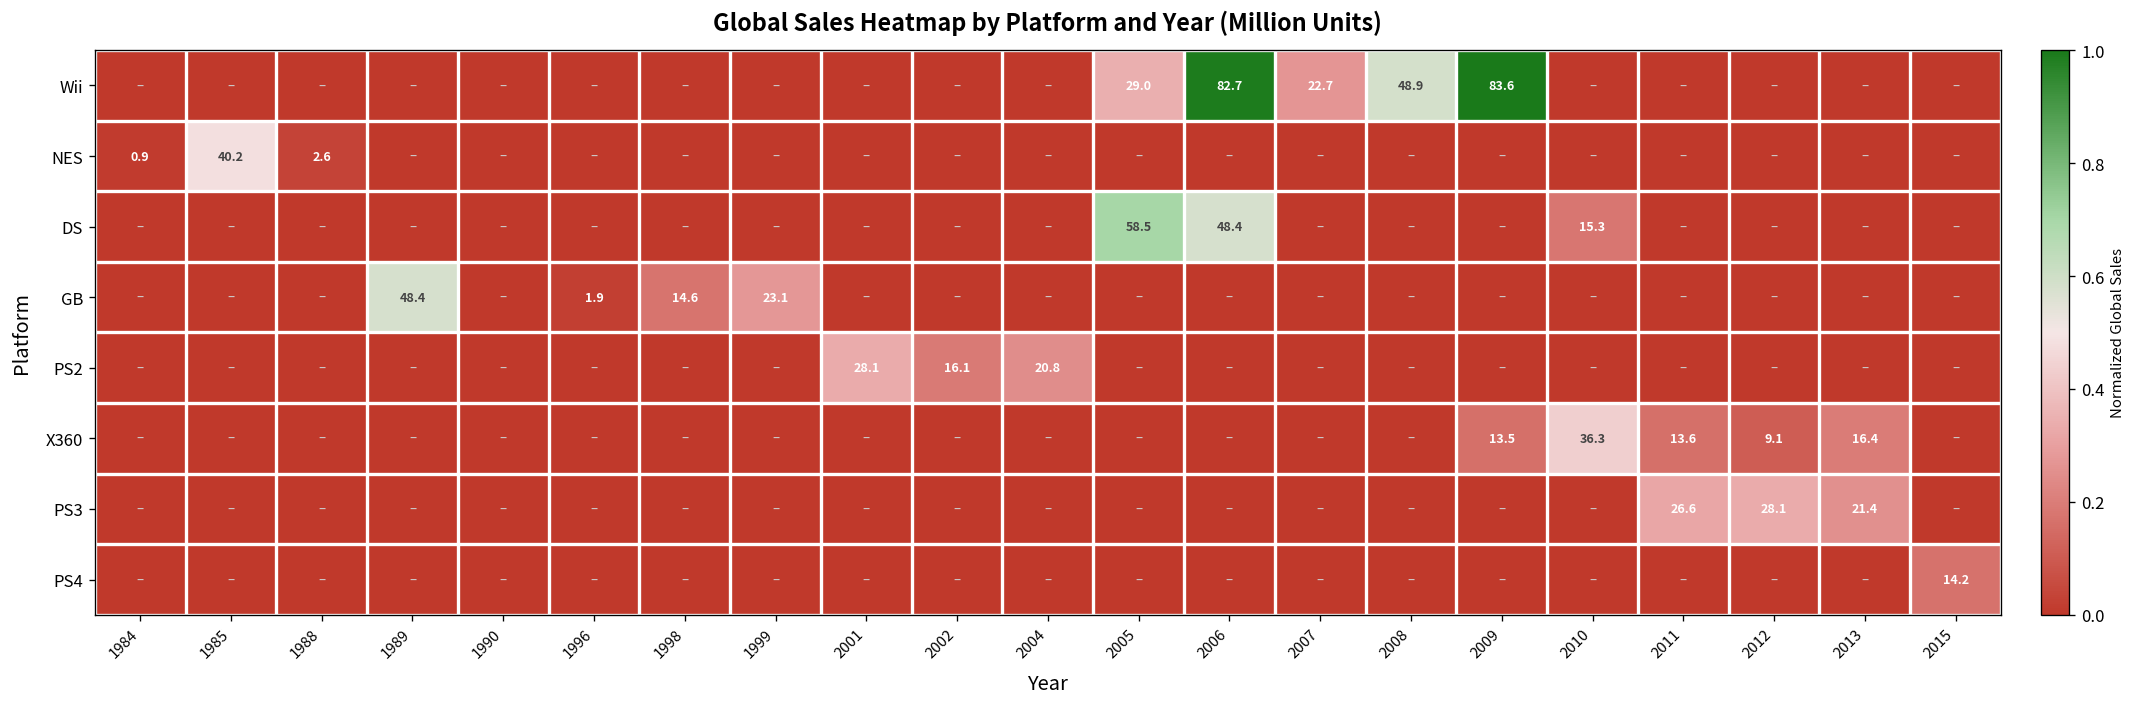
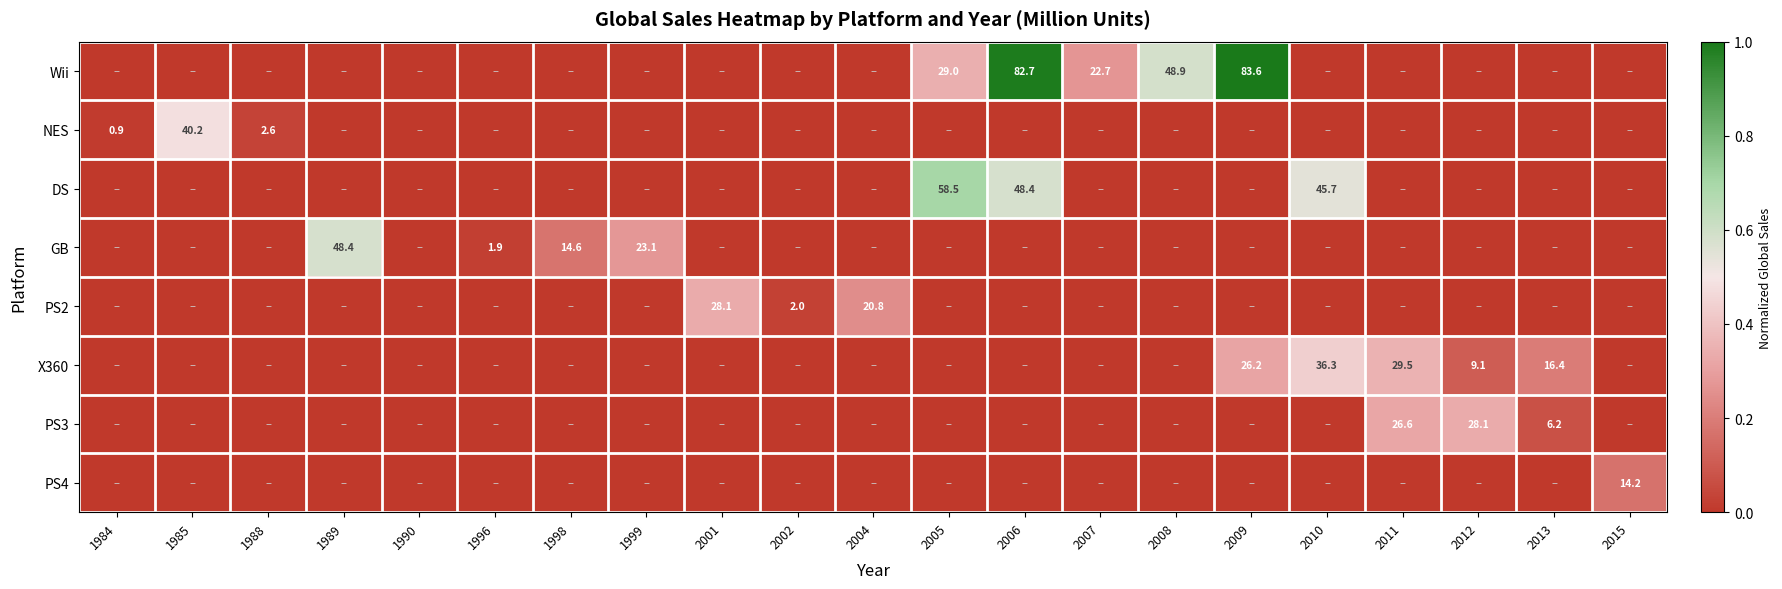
DS, 2010: 15.3 -> 45.7
PS2, 2002: 16.1 -> 2.0
X360, 2009: 13.5 -> 26.2
X360, 2011: 13.6 -> 29.5
PS3, 2013: 21.4 -> 6.2
